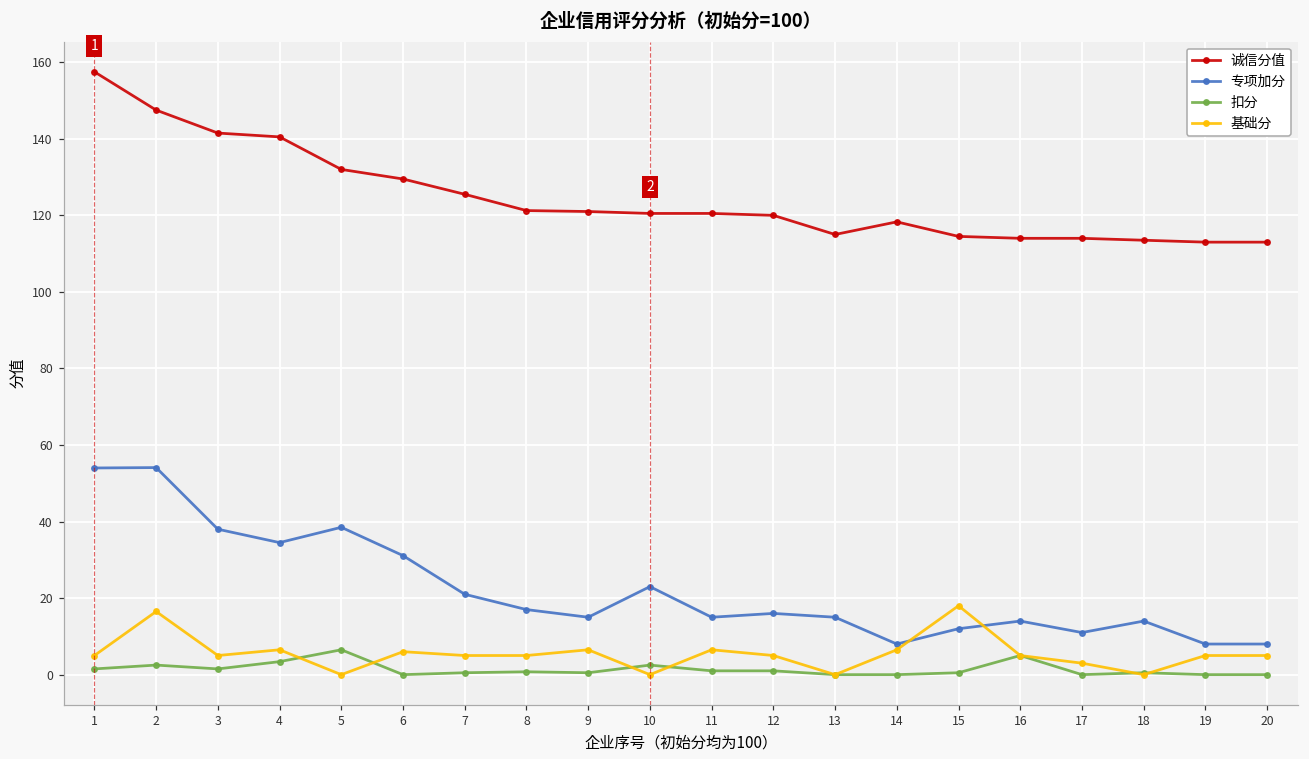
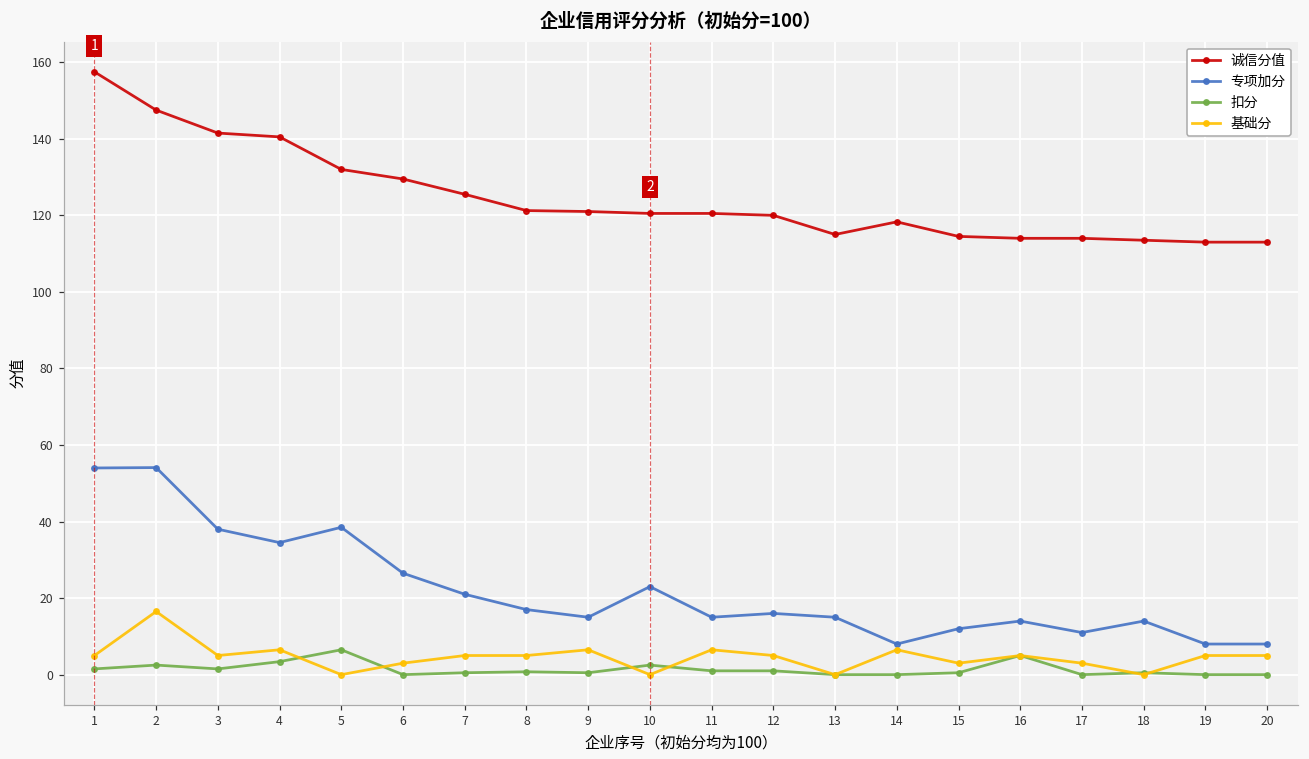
专项加分, 6: 31 -> 27
基础分, 6: 6 -> 3
基础分, 15: 18 -> 3
